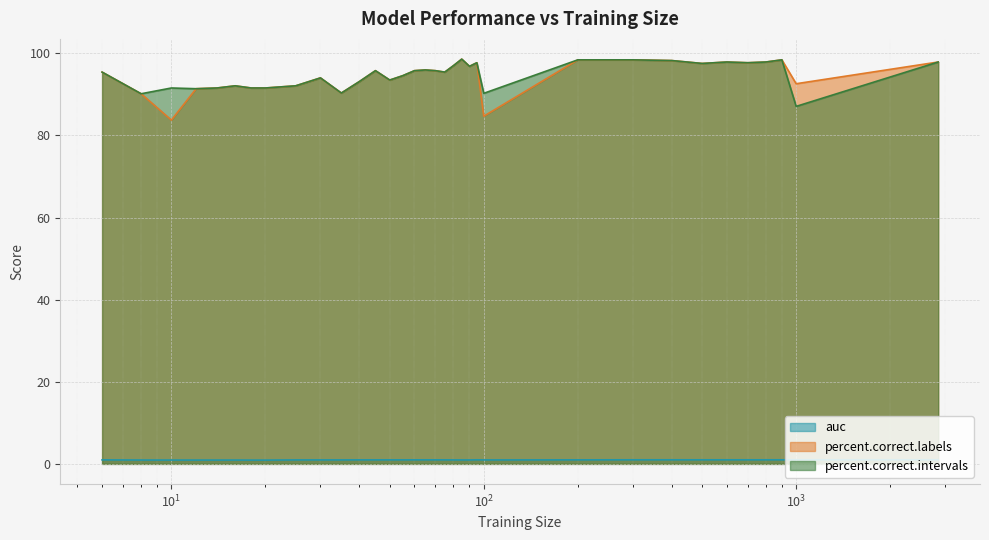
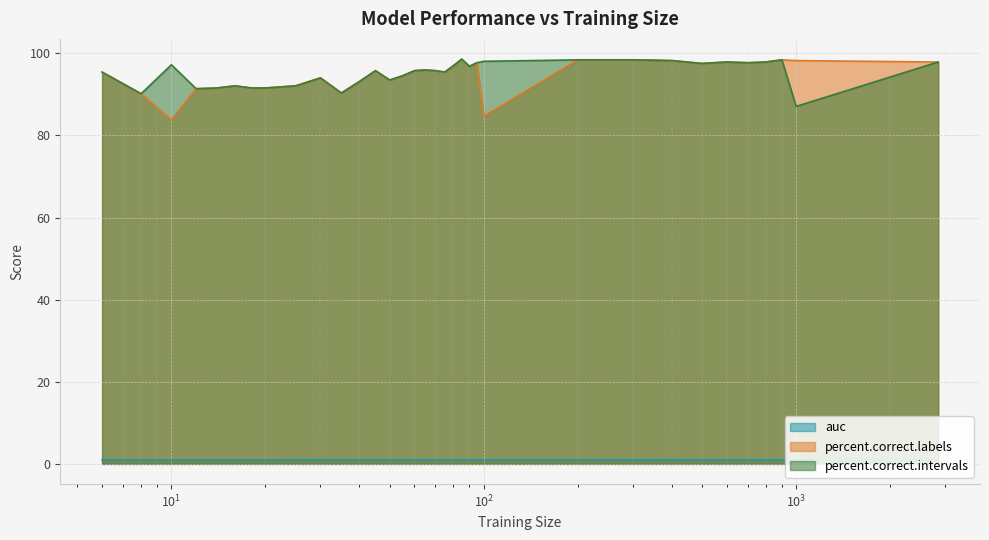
percent.correct.intervals, 10^1: 92 -> 97
percent.correct.intervals, 10^2: 90 -> 98
percent.correct.labels, 10^3: 93 -> 98
